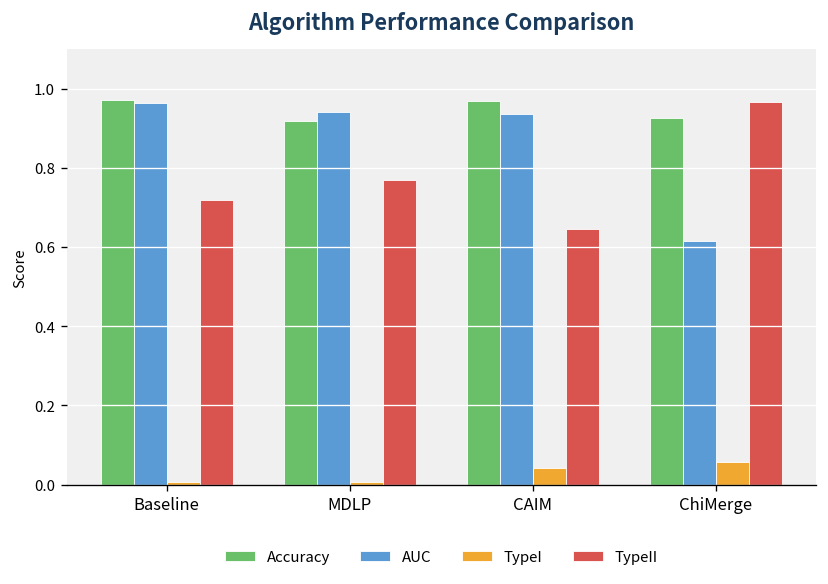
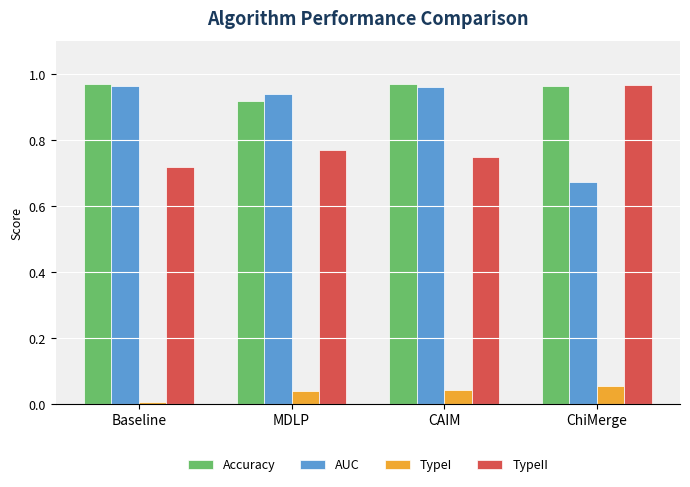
TypeI, MDLP: 0.01 -> 0.04
AUC, CAIM: 0.94 -> 0.96
TypeII, CAIM: 0.64 -> 0.75
Accuracy, ChiMerge: 0.93 -> 0.96
AUC, ChiMerge: 0.61 -> 0.67
